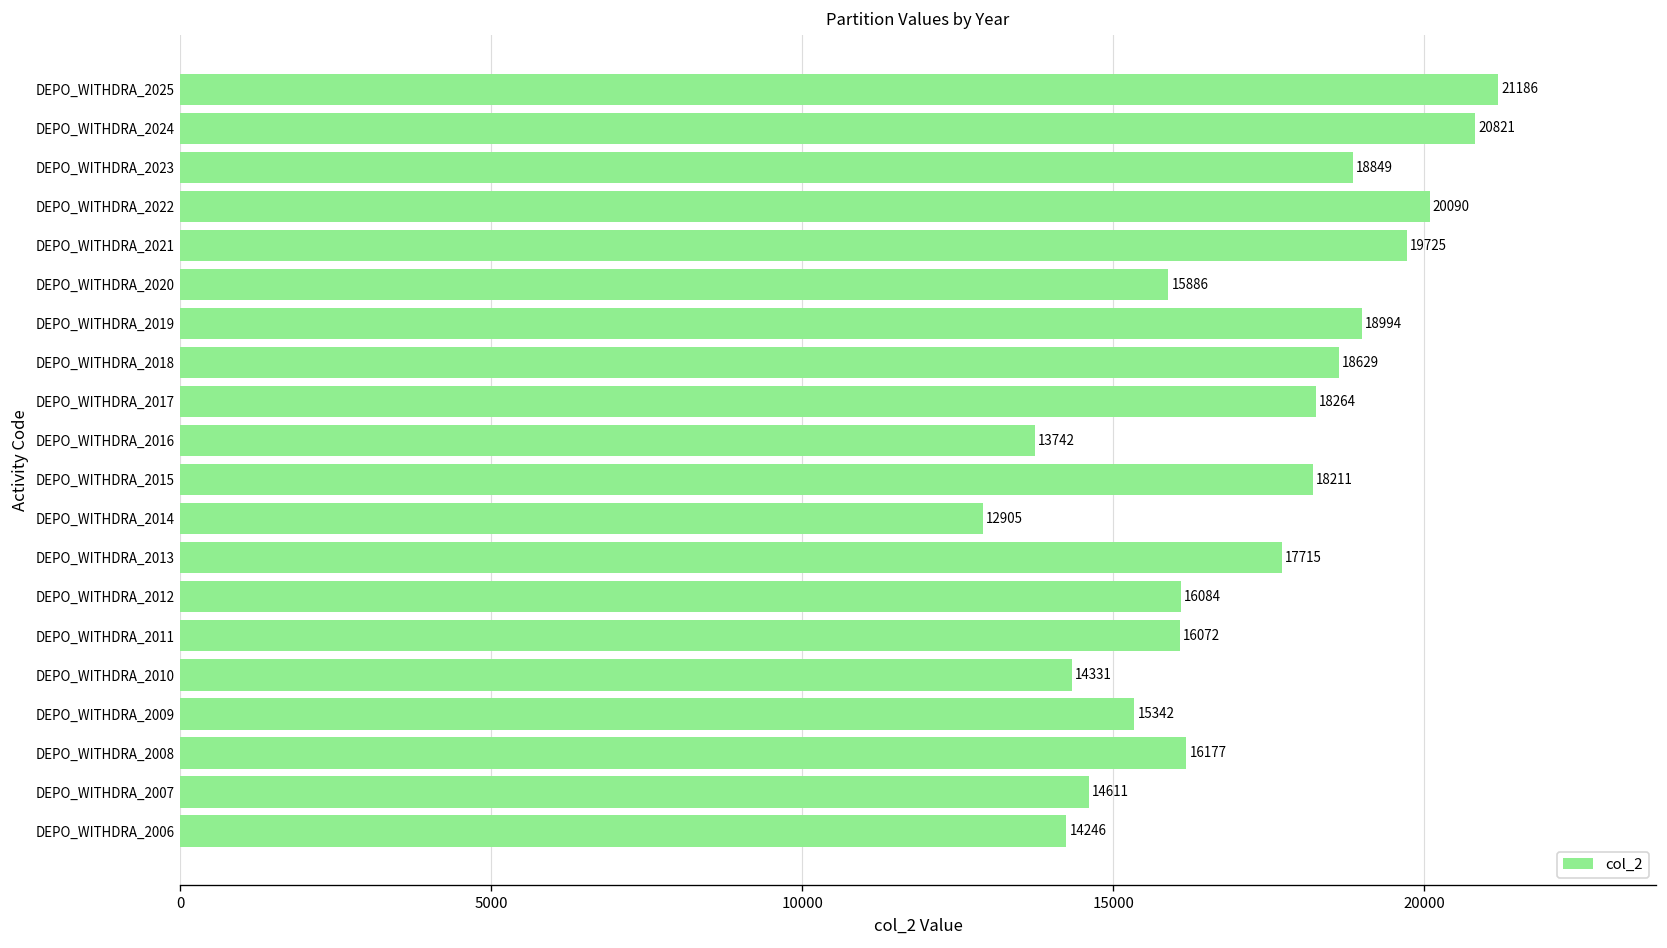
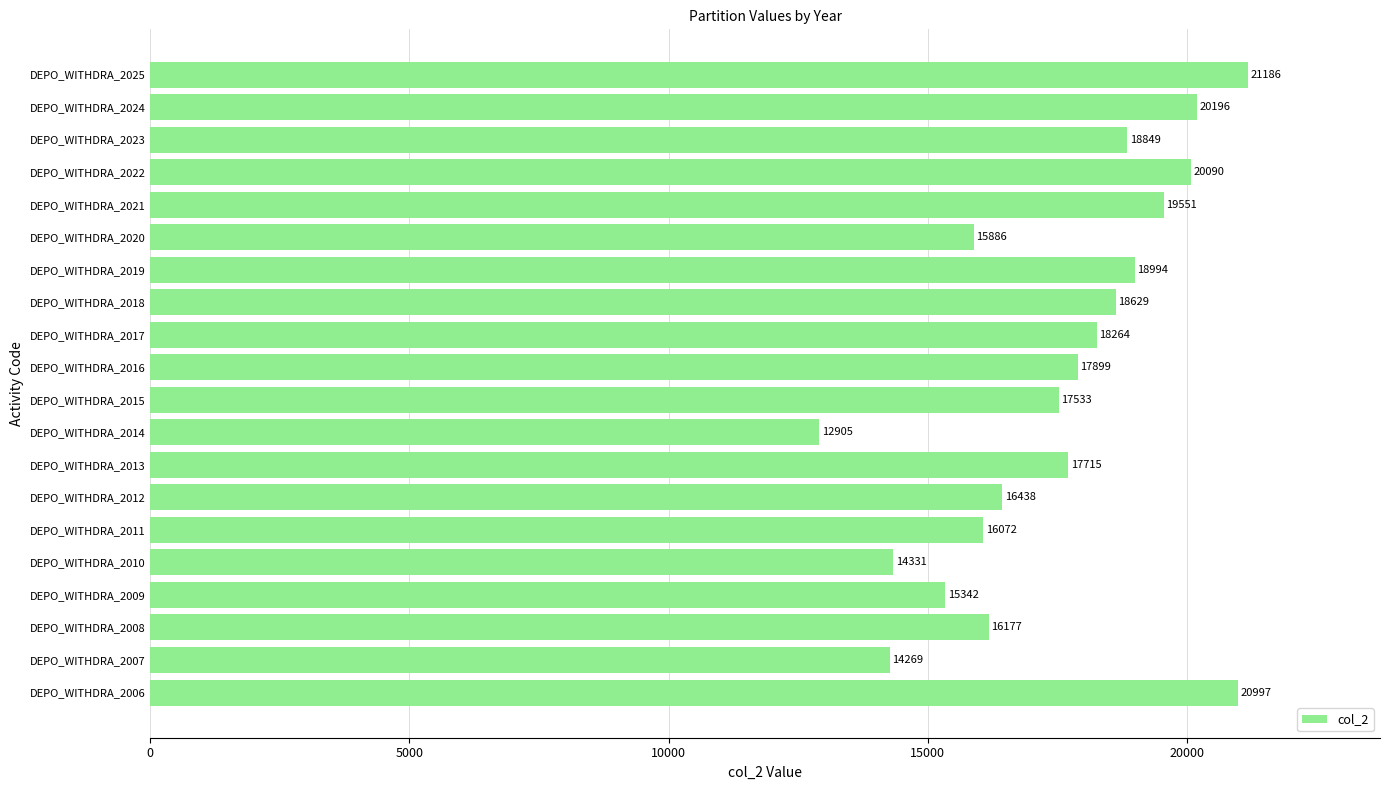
DEPO_WITHDRA_2024: 20821 -> 20196
DEPO_WITHDRA_2021: 19725 -> 19551
DEPO_WITHDRA_2016: 13742 -> 17899
DEPO_WITHDRA_2015: 18211 -> 17533
DEPO_WITHDRA_2012: 16084 -> 16438
DEPO_WITHDRA_2007: 14611 -> 14269
DEPO_WITHDRA_2006: 14246 -> 20997
